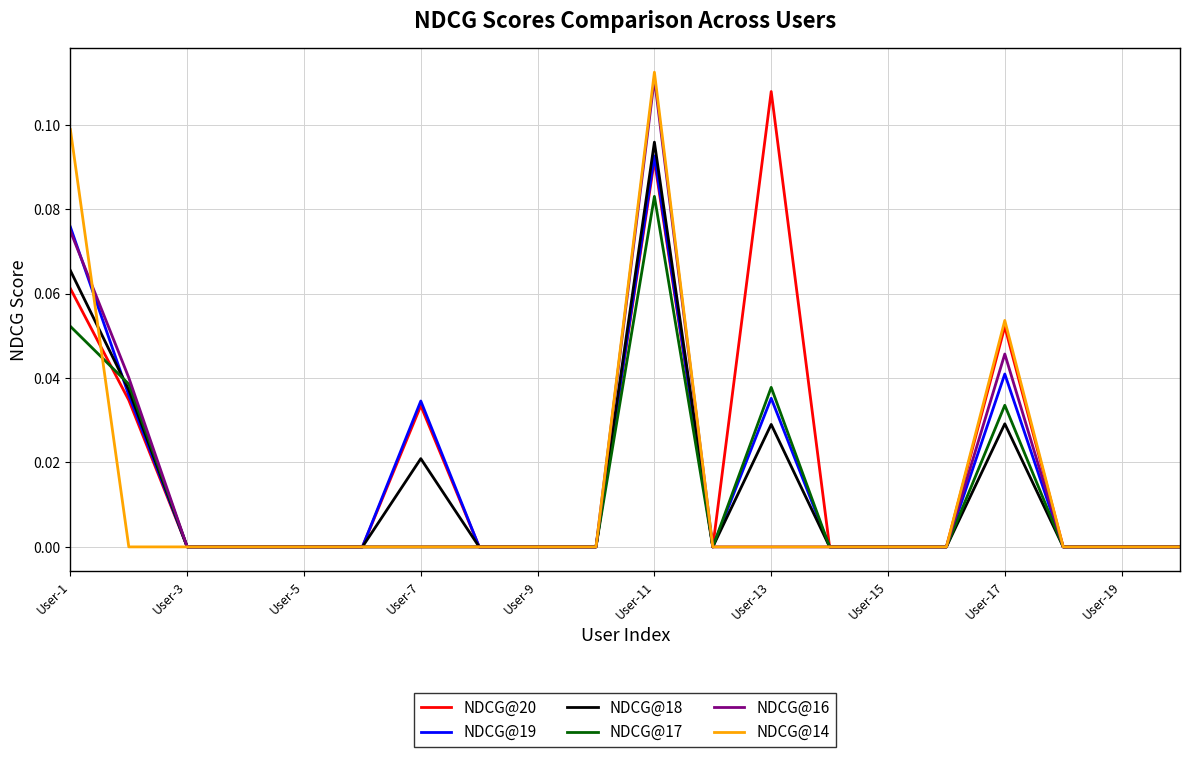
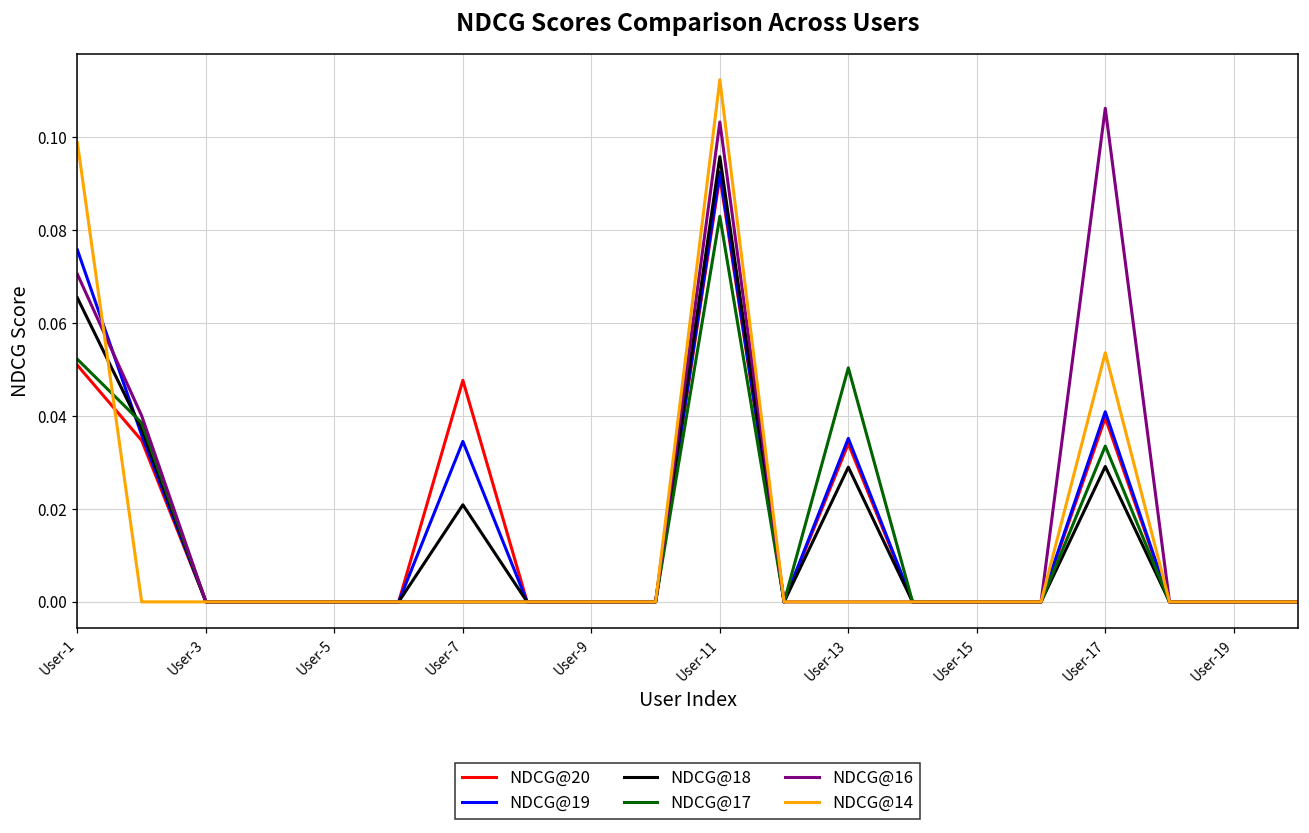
NDCG@20, User-1: 0.061 -> 0.051
NDCG@16, User-1: 0.075 -> 0.071
NDCG@20, User-7: 0.033 -> 0.048
NDCG@16, User-11: 0.111 -> 0.103
NDCG@20, User-13: 0.108 -> 0.034
NDCG@17, User-13: 0.038 -> 0.050
NDCG@20, User-17: 0.052 -> 0.040
NDCG@16, User-17: 0.046 -> 0.106
